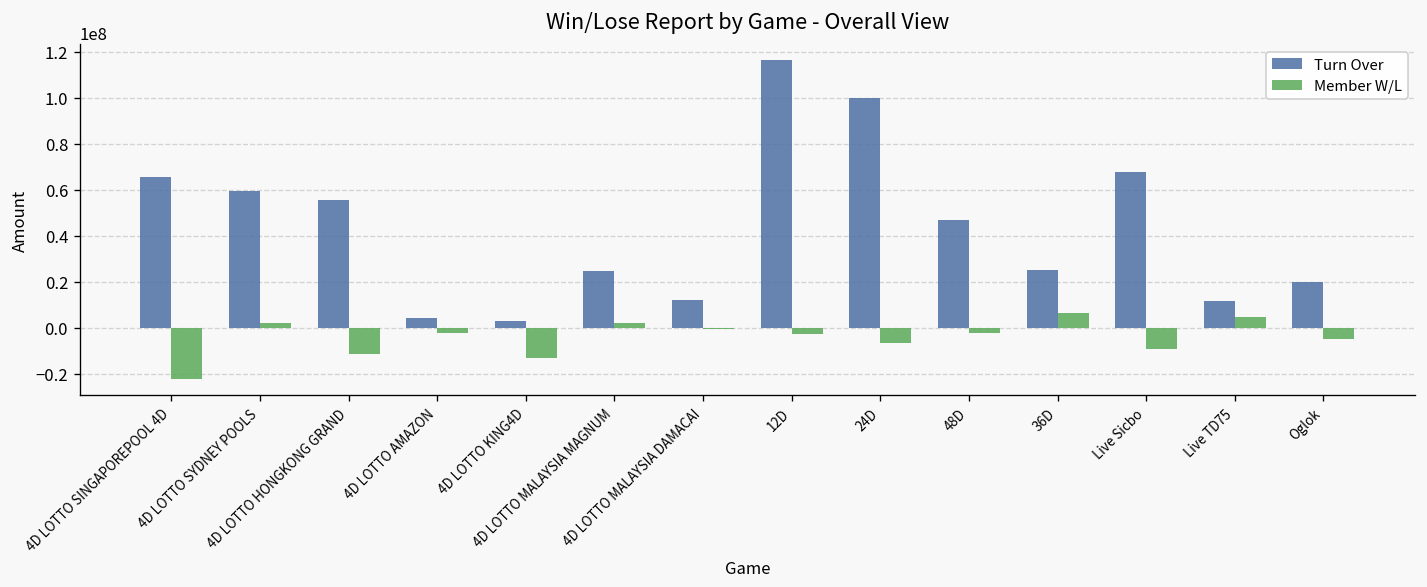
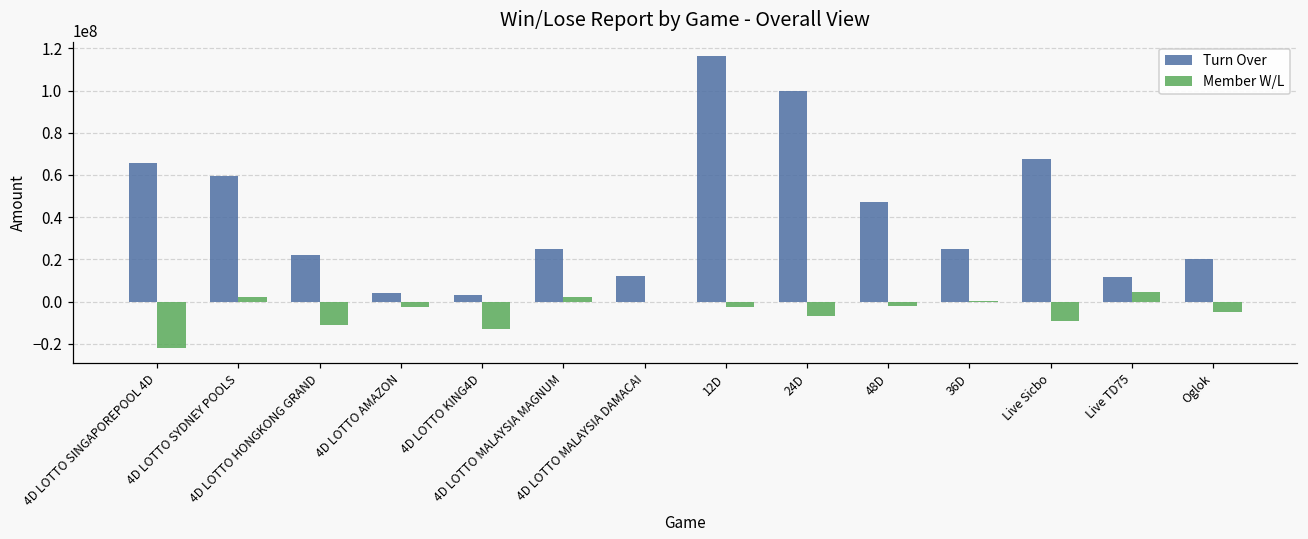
Turn Over, 4D LOTTO HONGKONG GRAND: 55000000 -> 22000000
Member W/L, 36D: 7000000 -> 0
